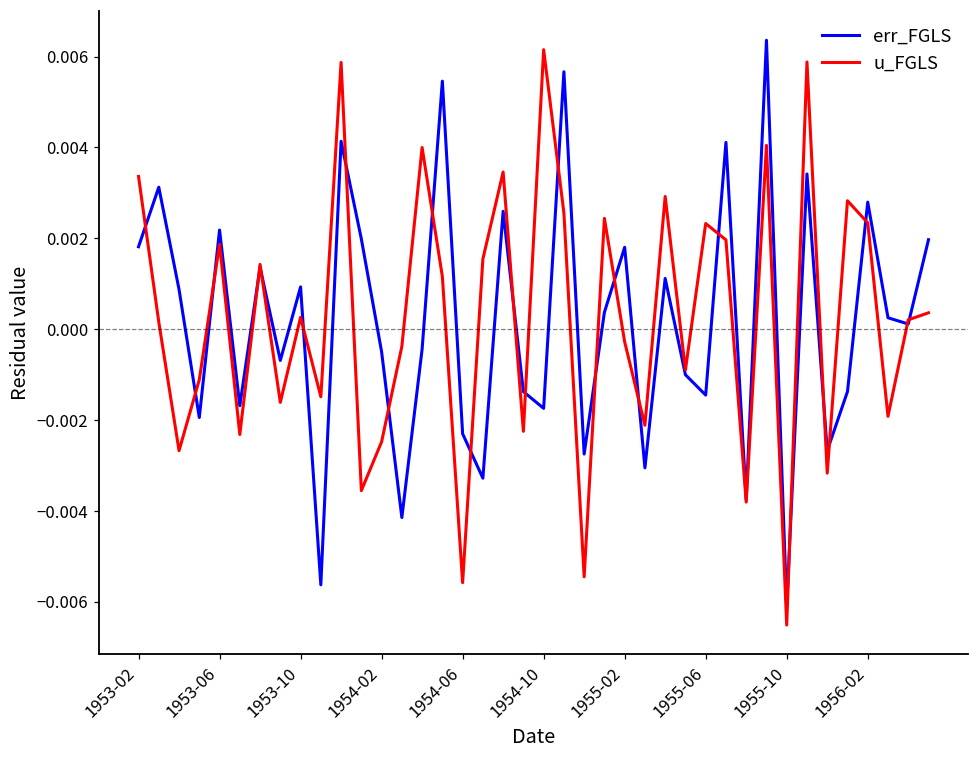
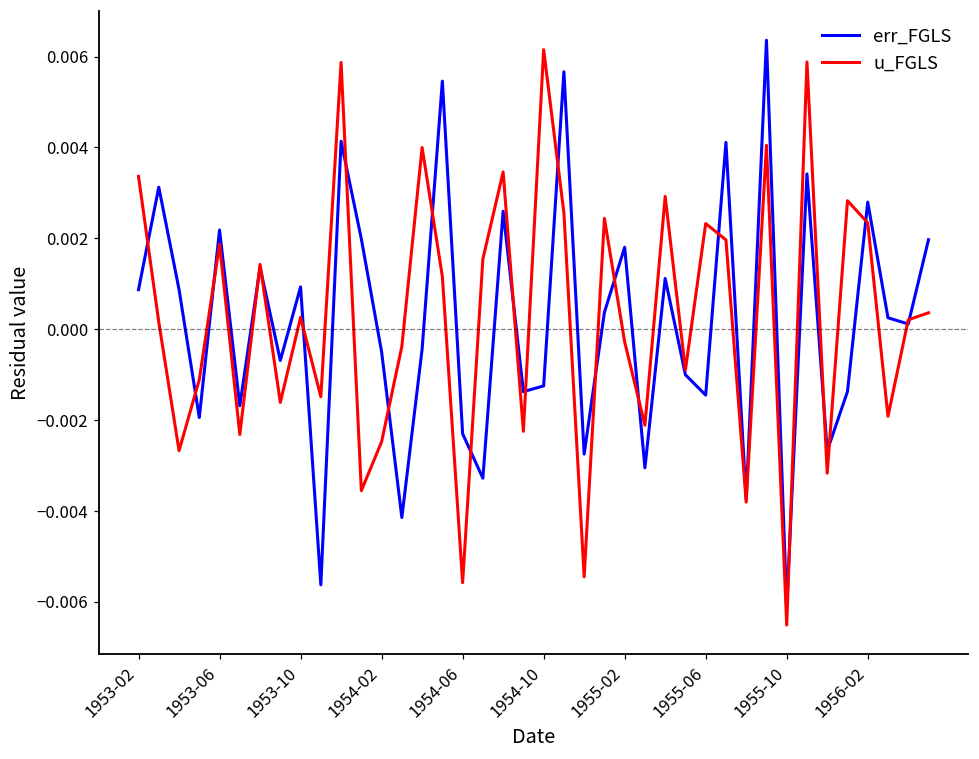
err_FGLS, 1953-02: 0.0018 -> 0.0009
err_FGLS, 1954-10: -0.0017 -> -0.0012
